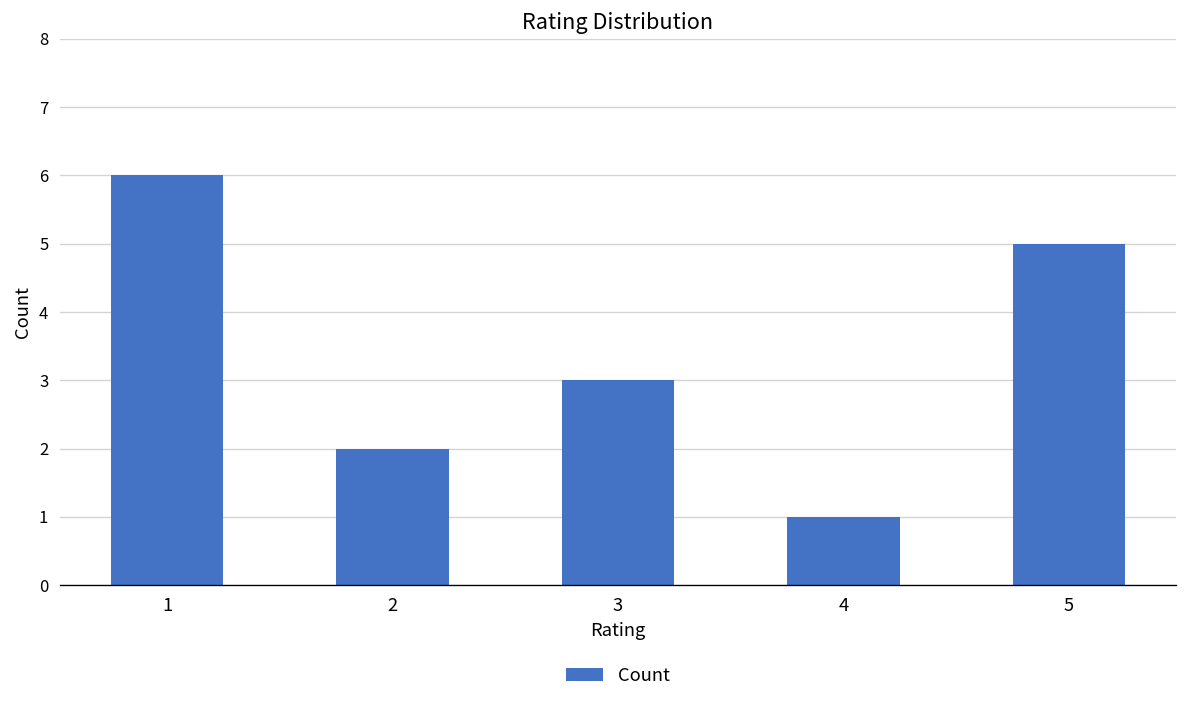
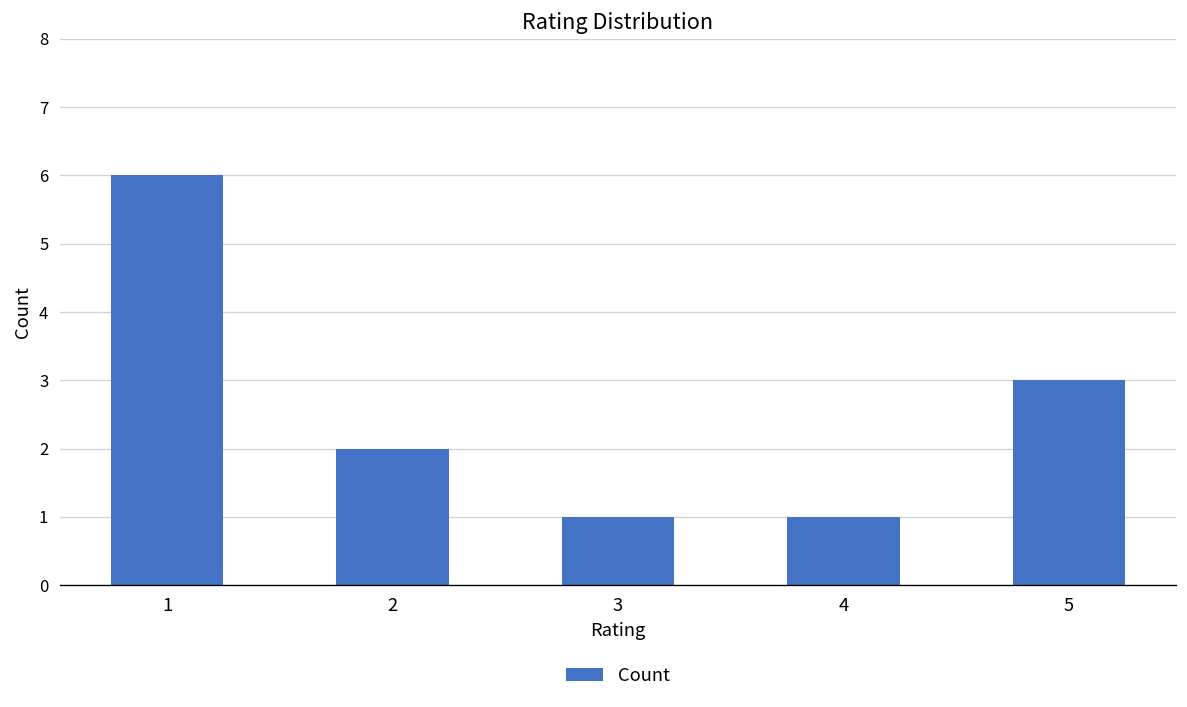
3: 3 -> 1
5: 5 -> 3
